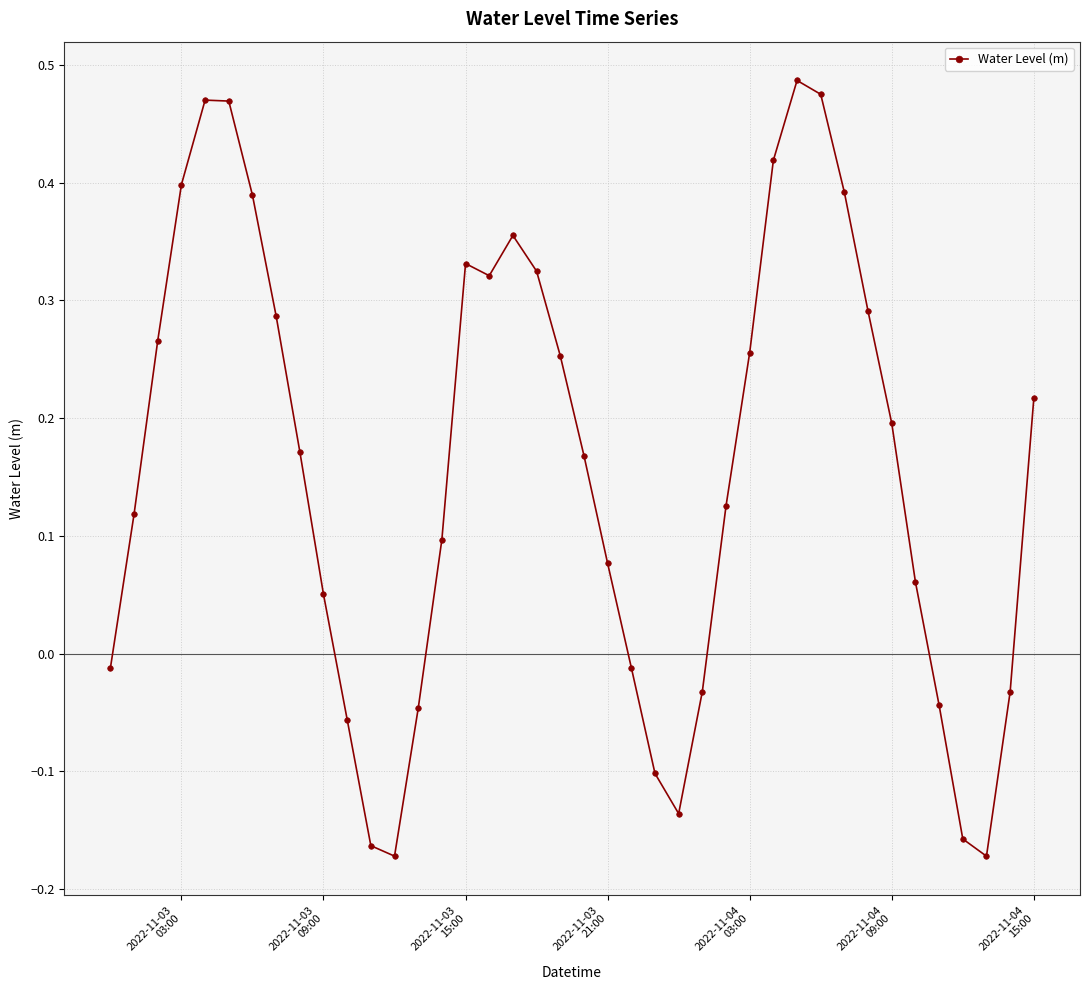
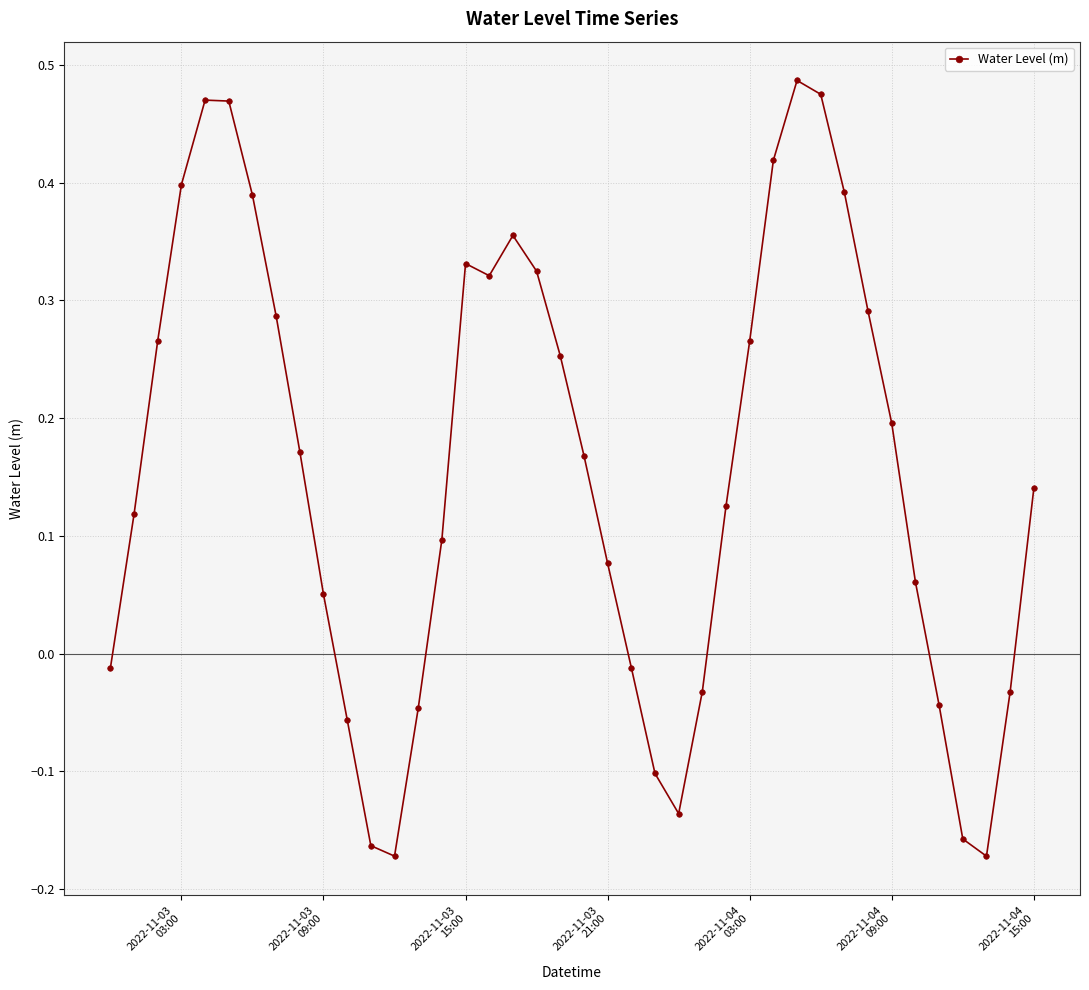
2022-11-04 03:00: 0.256 -> 0.265
2022-11-04 15:00: 0.217 -> 0.140
